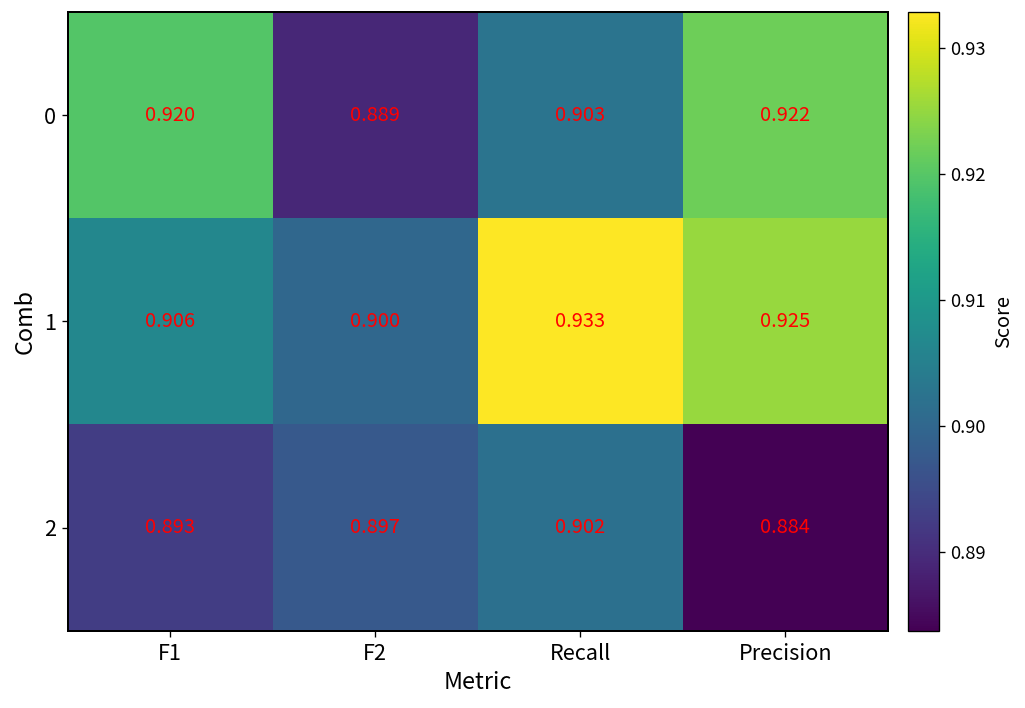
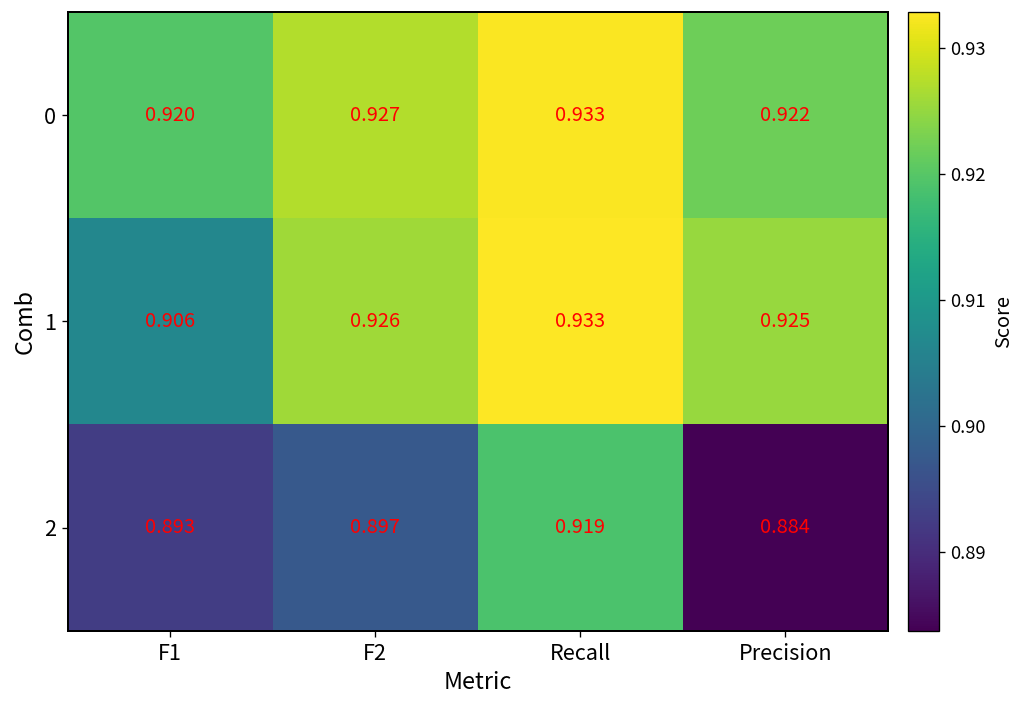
0, F2: 0.889 -> 0.927
0, Recall: 0.903 -> 0.933
1, F2: 0.900 -> 0.926
2, Recall: 0.902 -> 0.919
